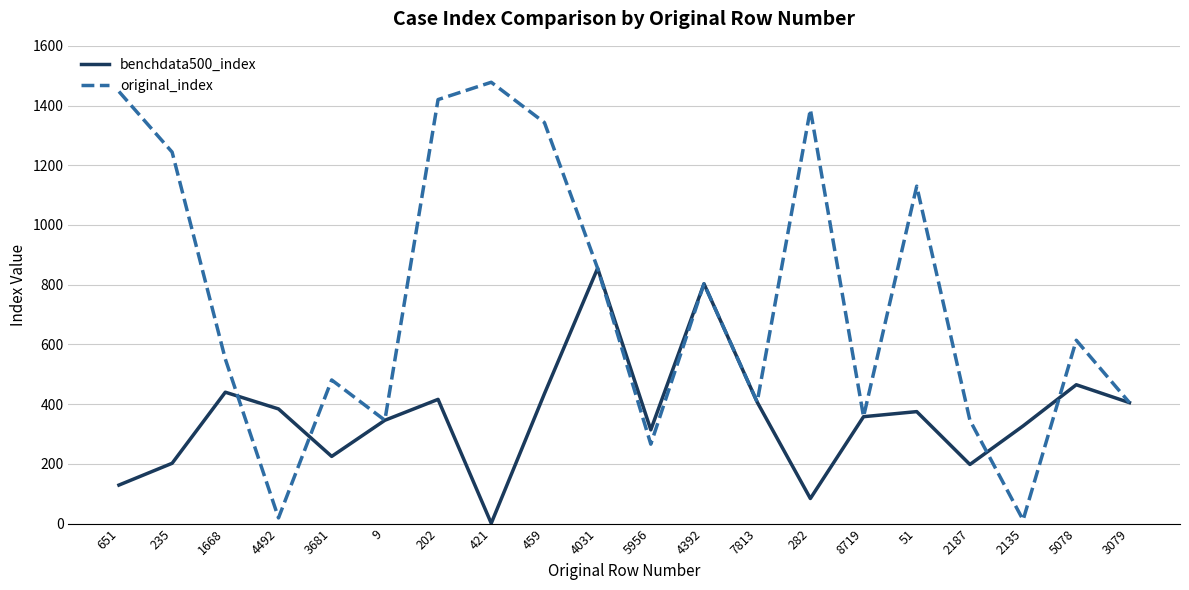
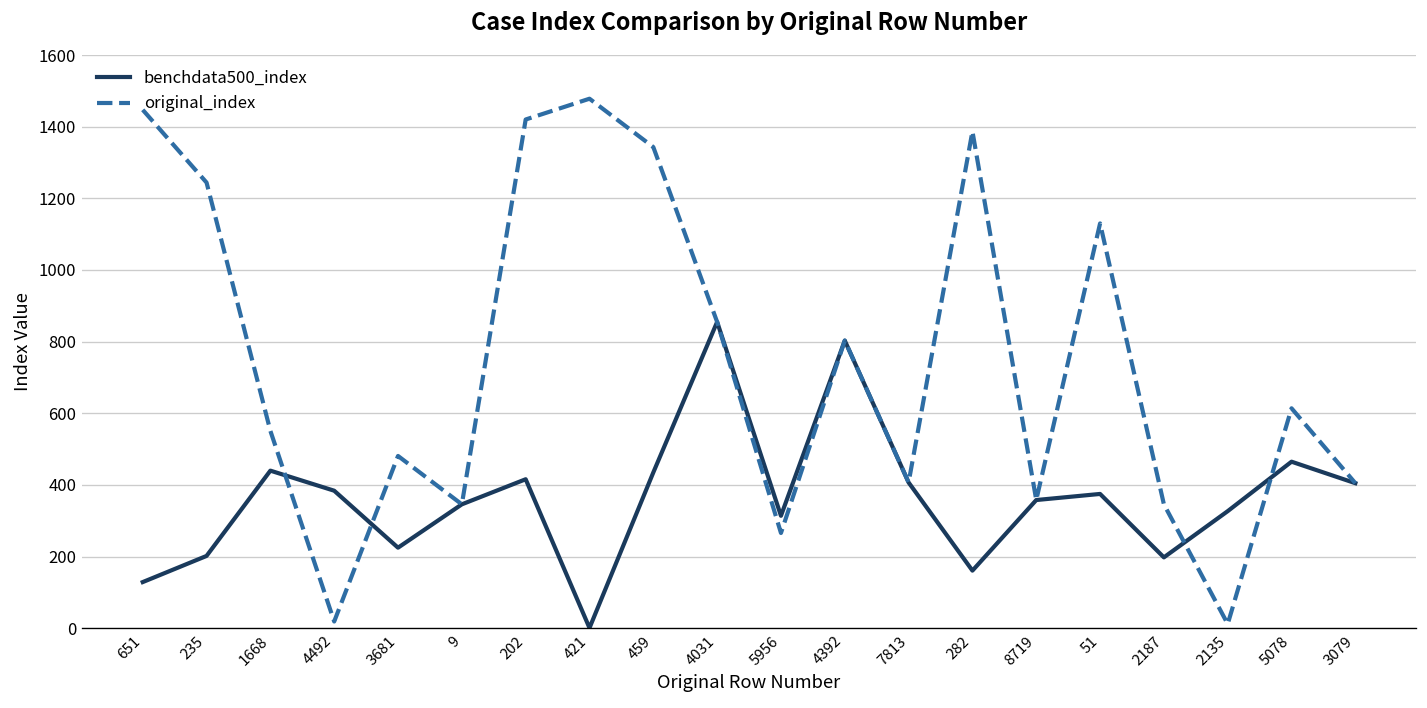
benchdata500_index, 282: 80 -> 160
